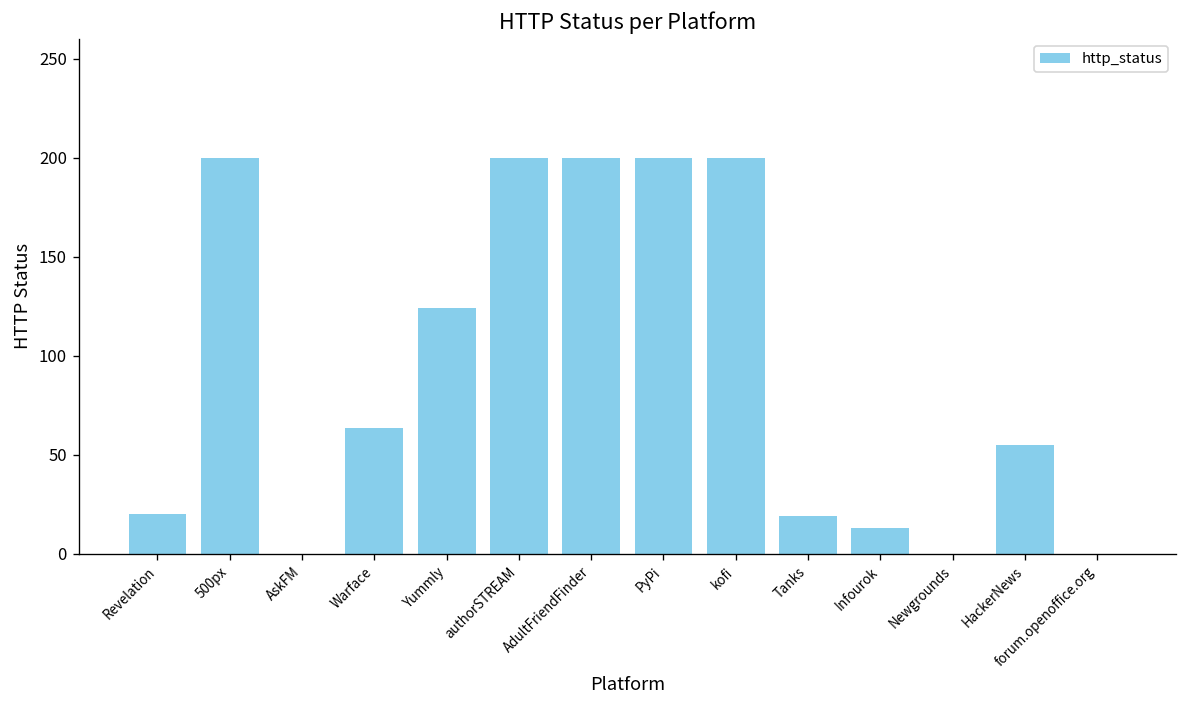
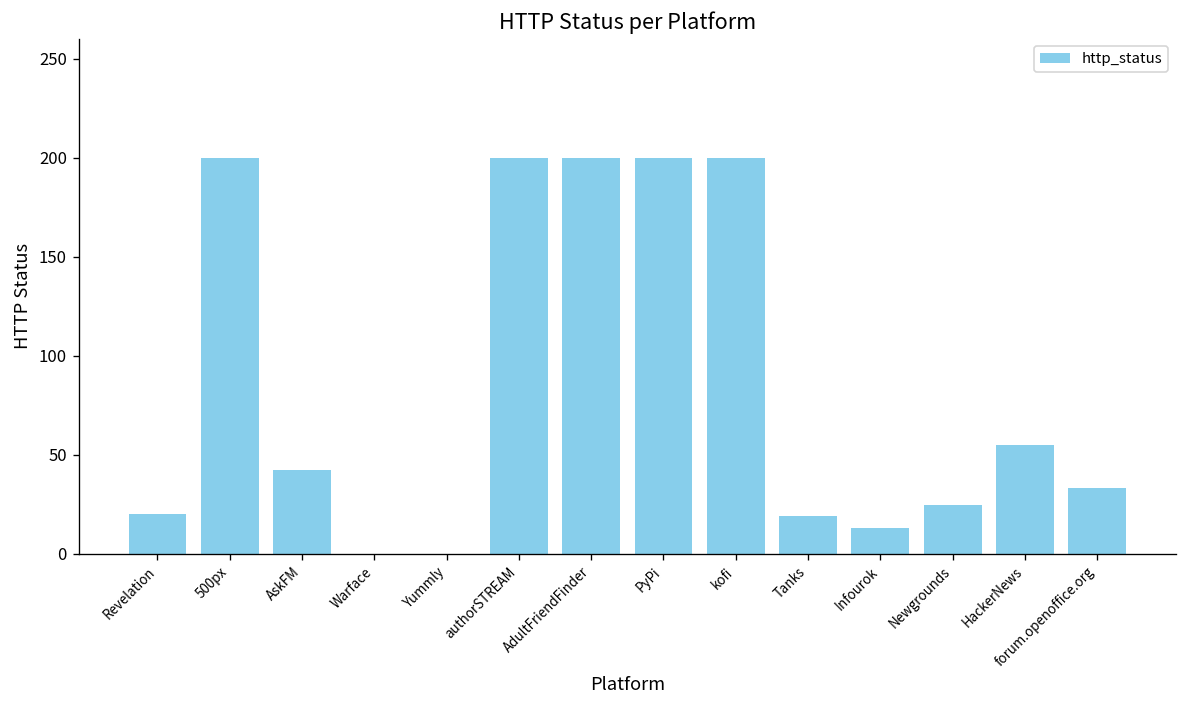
AskFM: 0 -> 42
Warface: 63 -> 0
Yummly: 124 -> 0
Newgrounds: 0 -> 25
forum.openoffice.org: 0 -> 33
